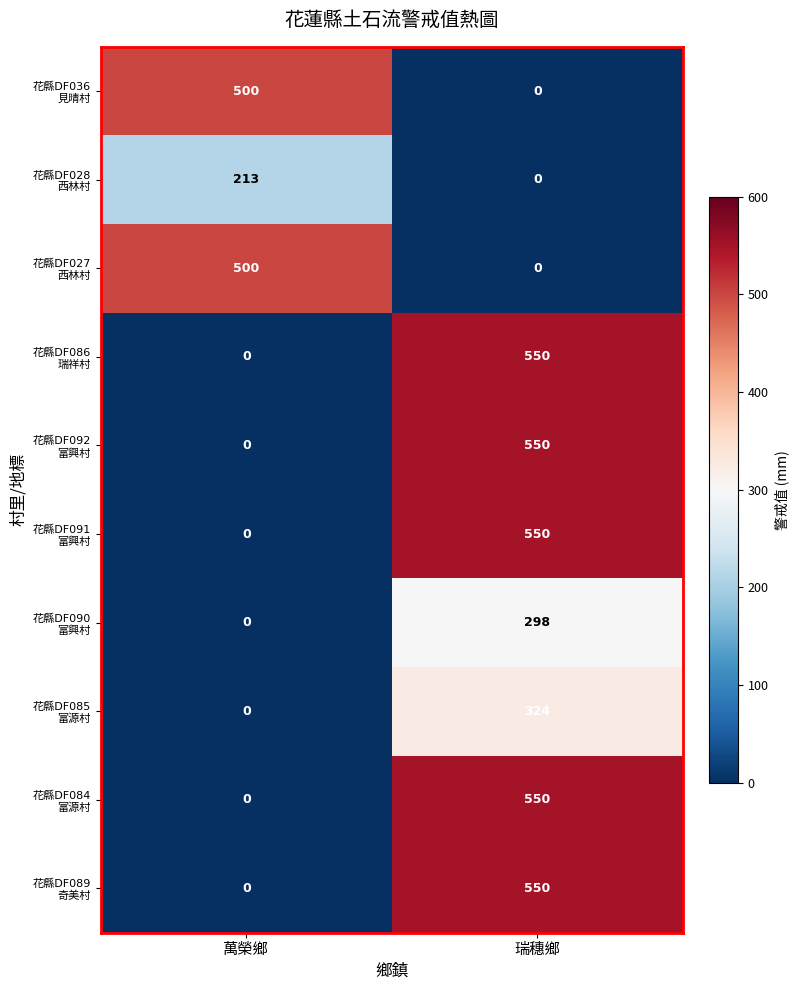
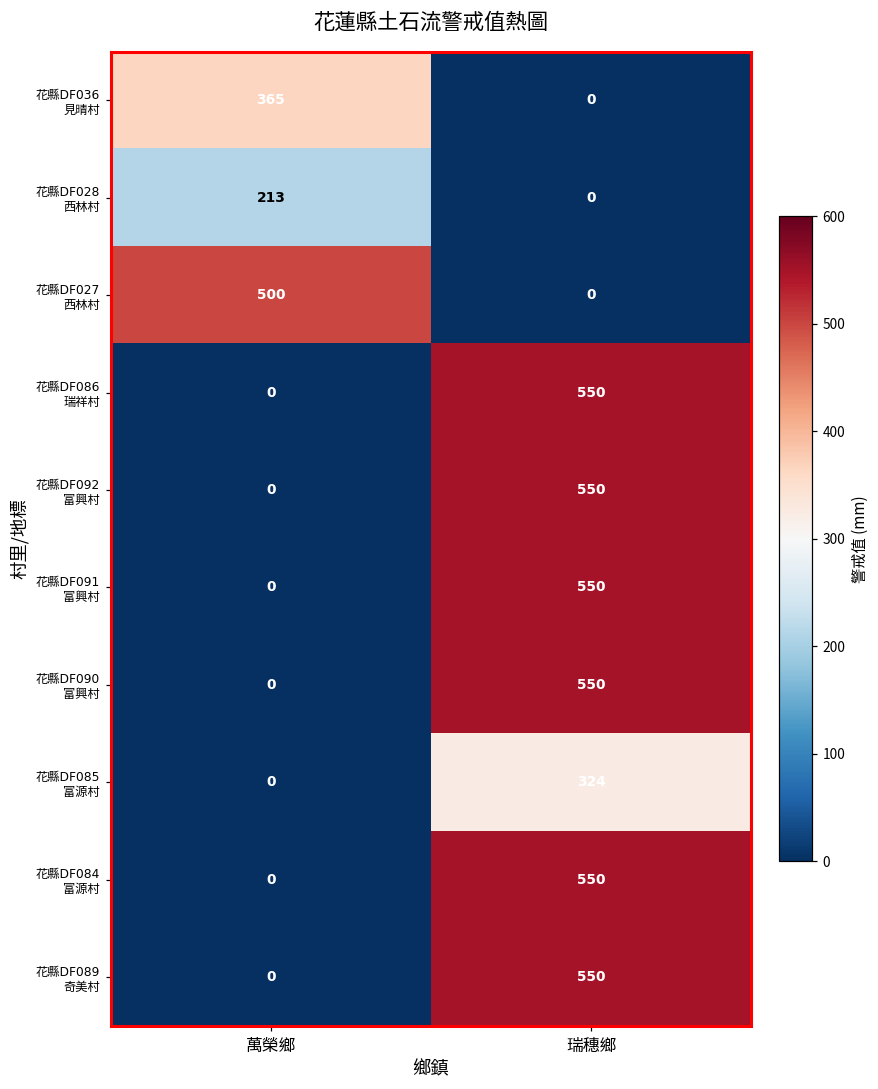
花縣DF036 見晴村, 萬榮鄉: 500 -> 365
花縣DF090 富興村, 瑞穗鄉: 298 -> 550
